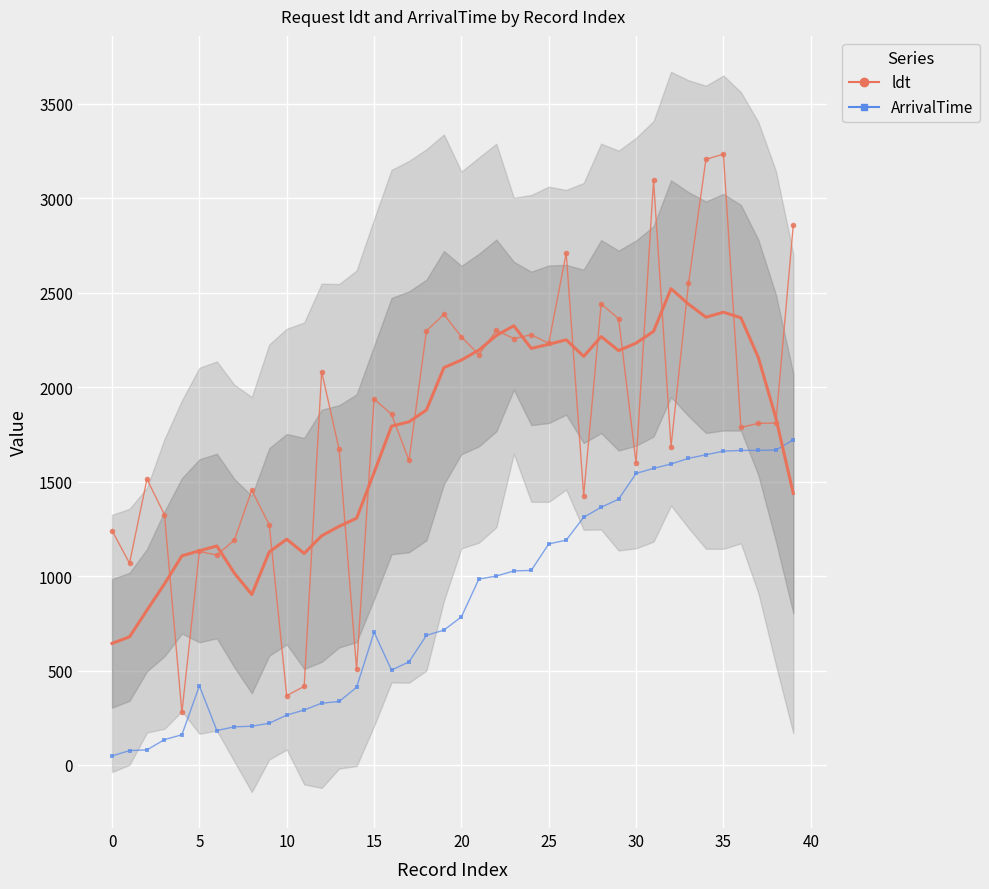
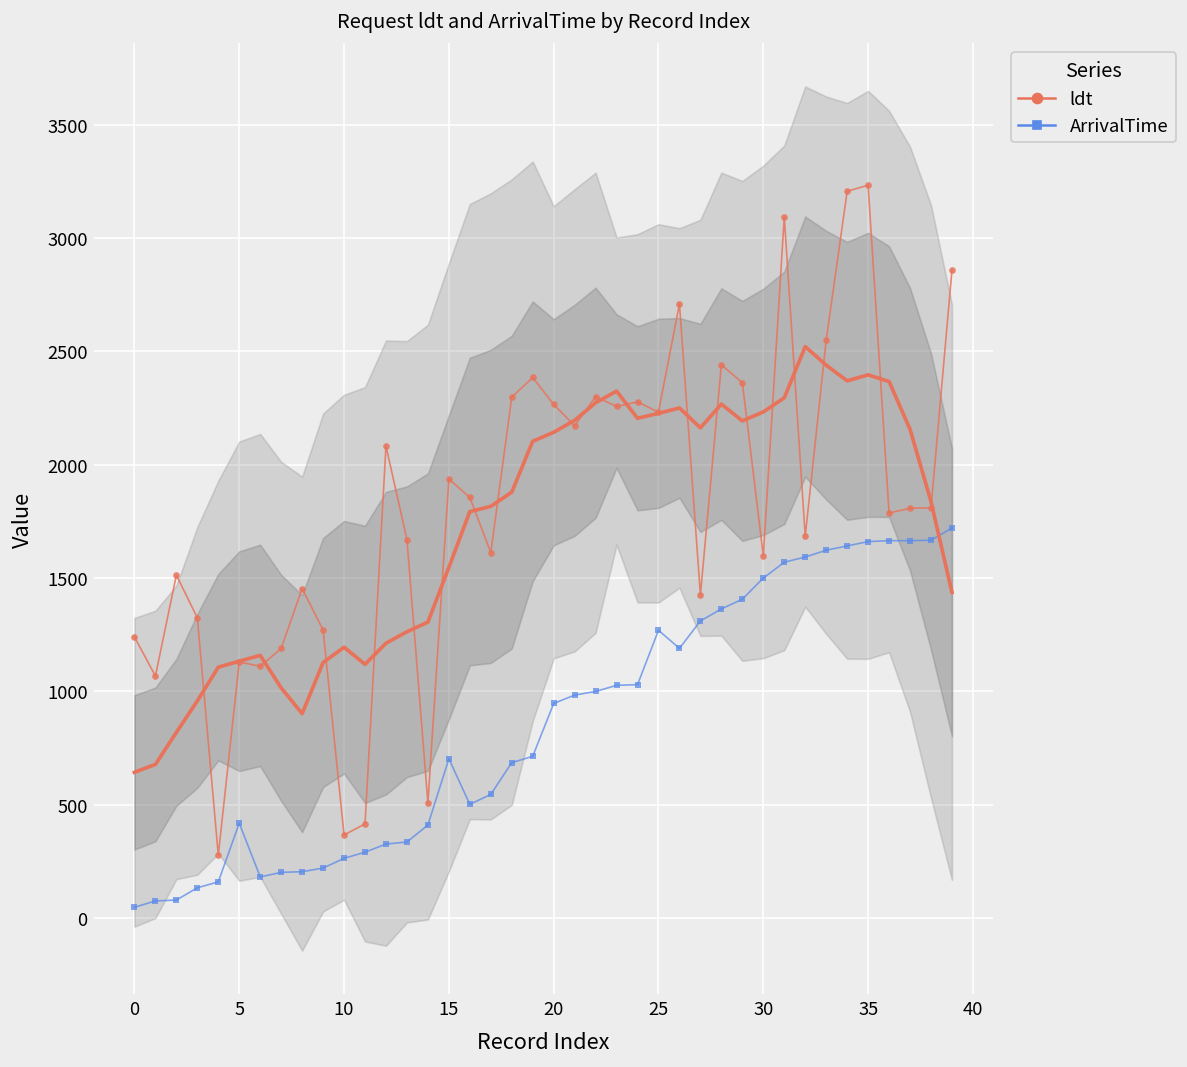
ArrivalTime, 20: 780 -> 950
ArrivalTime, 25: 1170 -> 1270
ArrivalTime, 30: 1540 -> 1500
